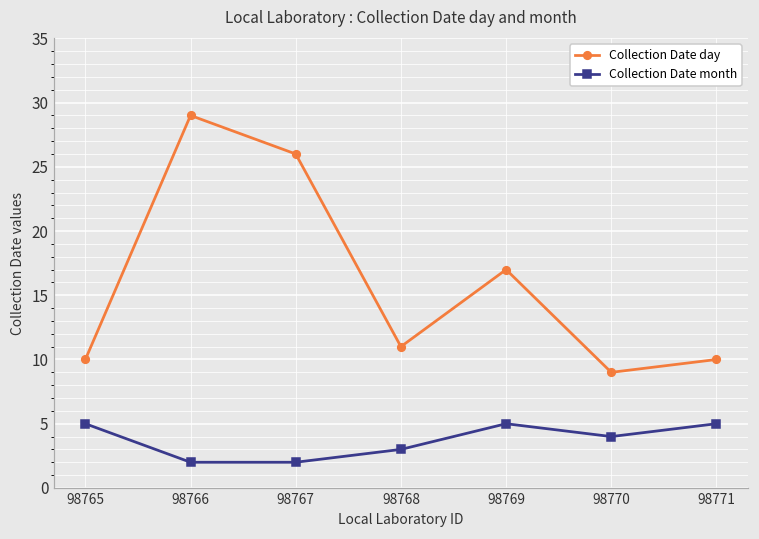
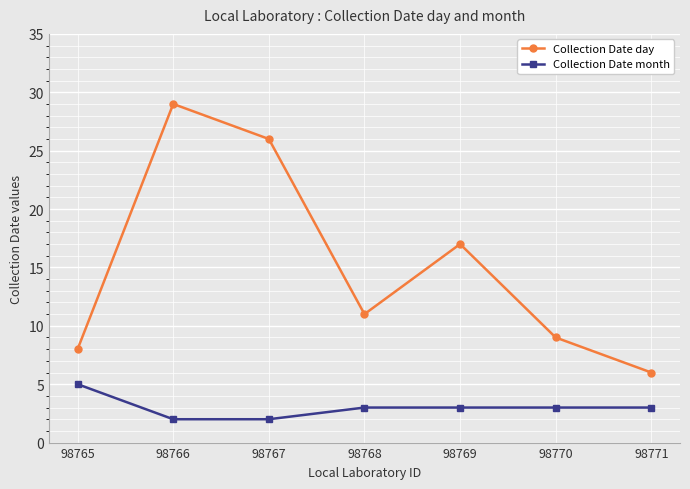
Collection Date day, 98765: 10 -> 8
Collection Date month, 98769: 5 -> 3
Collection Date month, 98770: 4 -> 3
Collection Date day, 98771: 10 -> 6
Collection Date month, 98771: 5 -> 3
